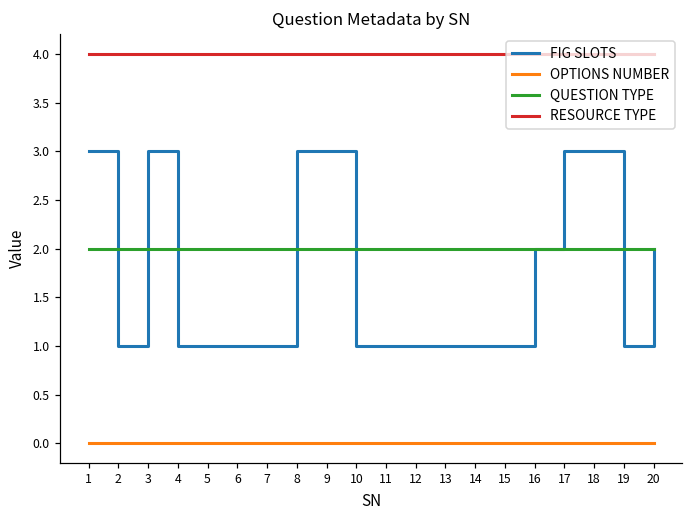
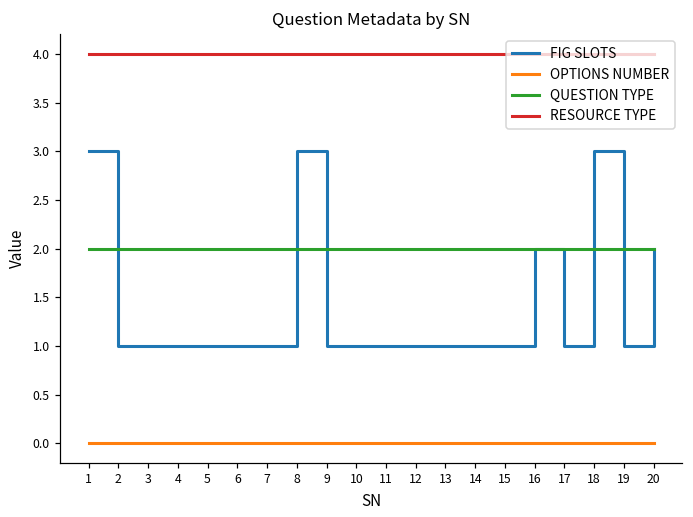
FIG SLOTS, 3: 3 -> 1
FIG SLOTS, 9: 3 -> 1
FIG SLOTS, 17: 3 -> 1
